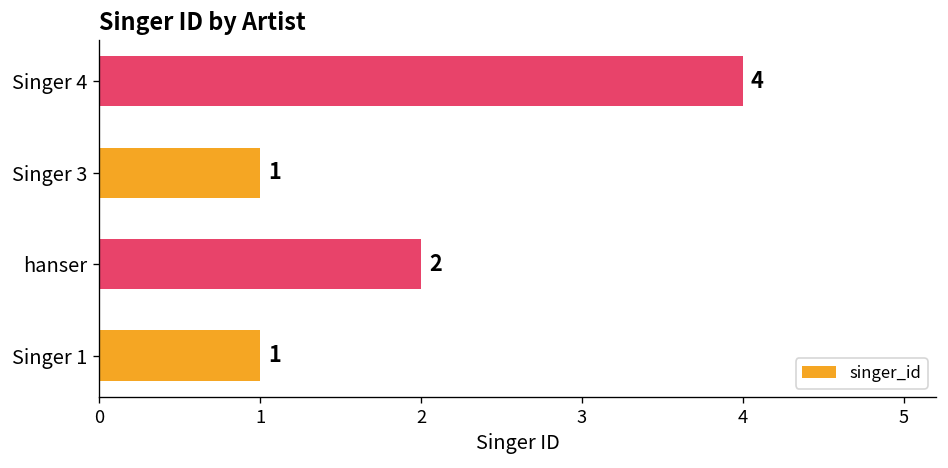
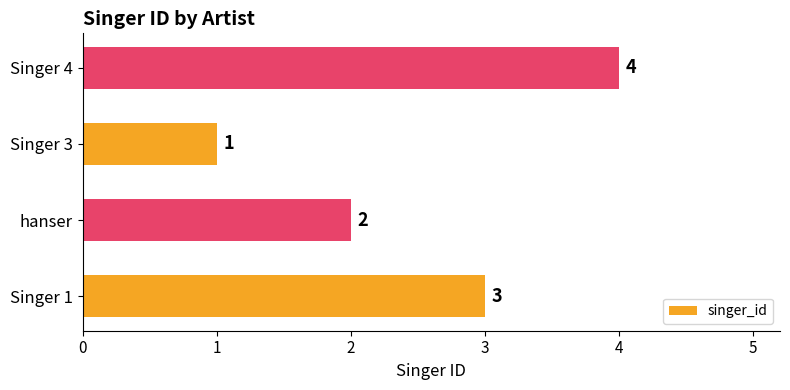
Singer 1: 1 -> 3
